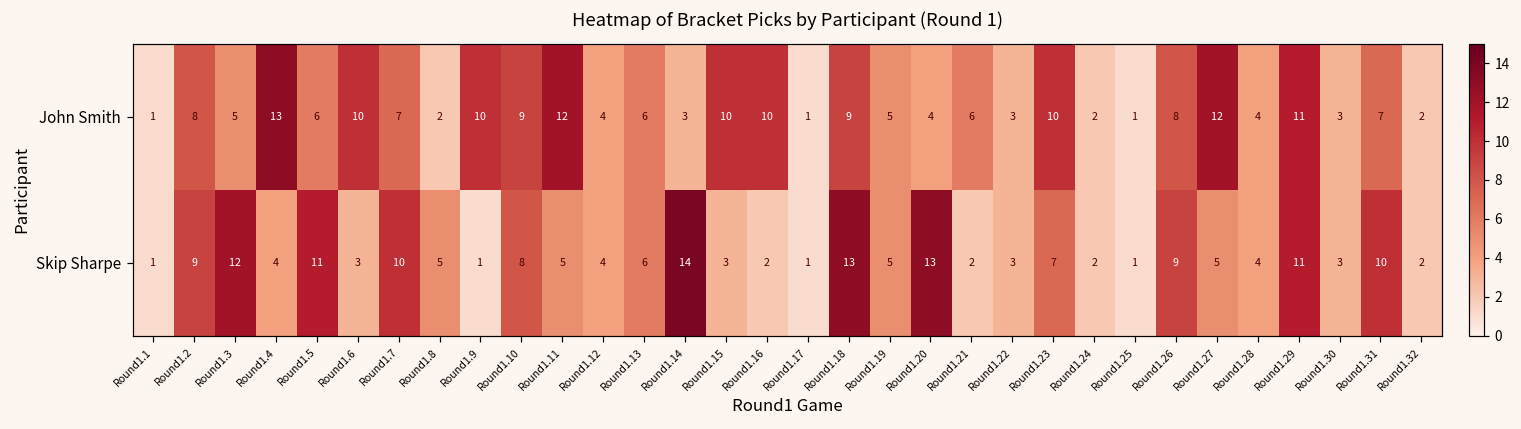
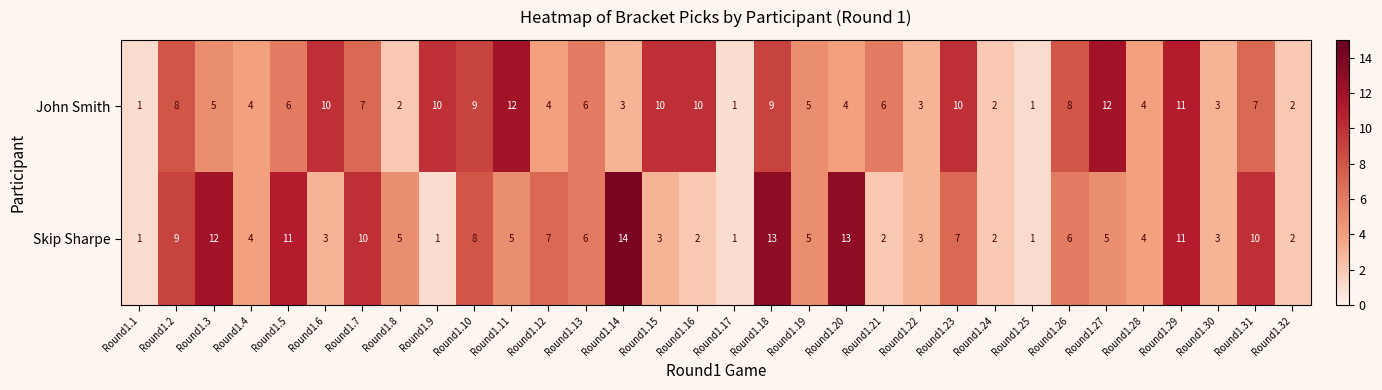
John Smith, Round1.4: 13 -> 4
Skip Sharpe, Round1.12: 4 -> 7
Skip Sharpe, Round1.26: 9 -> 6
